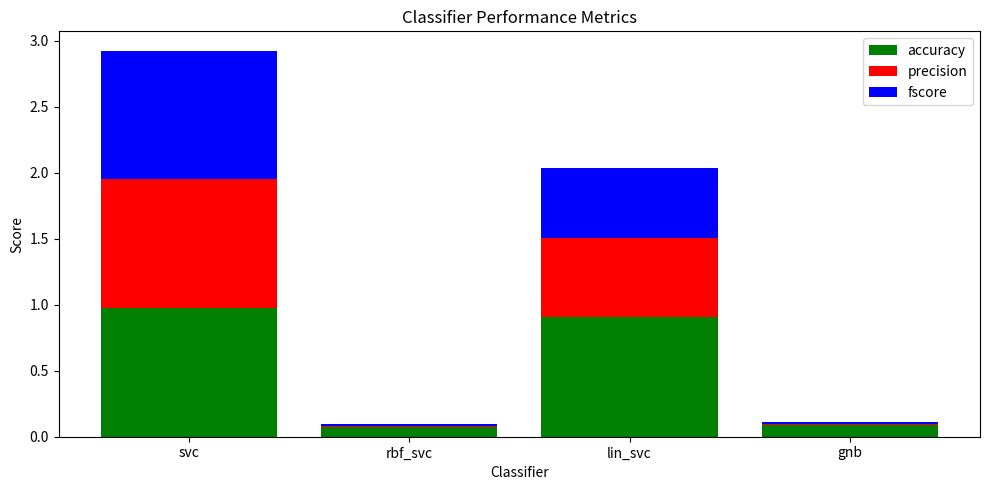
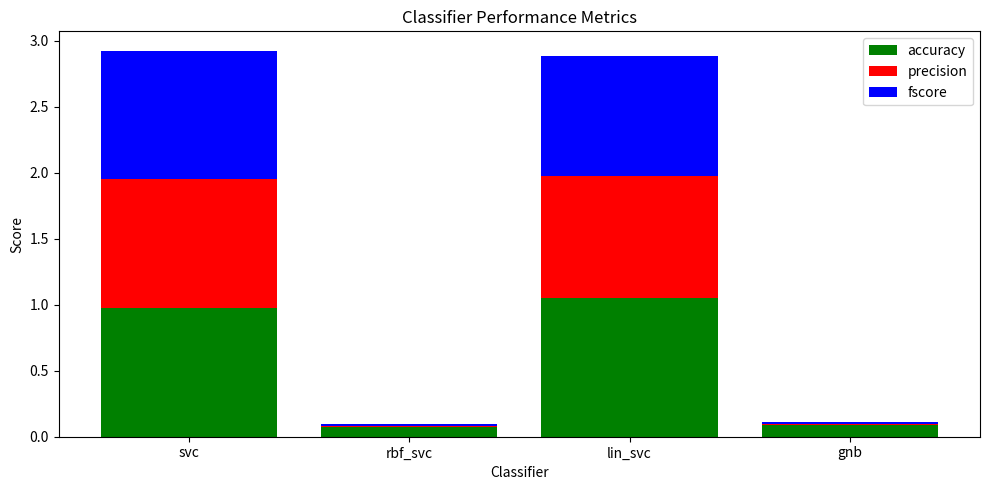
accuracy, lin_svc: 0.91 -> 1.05
precision, lin_svc: 0.59 -> 0.92
fscore, lin_svc: 0.53 -> 0.91
